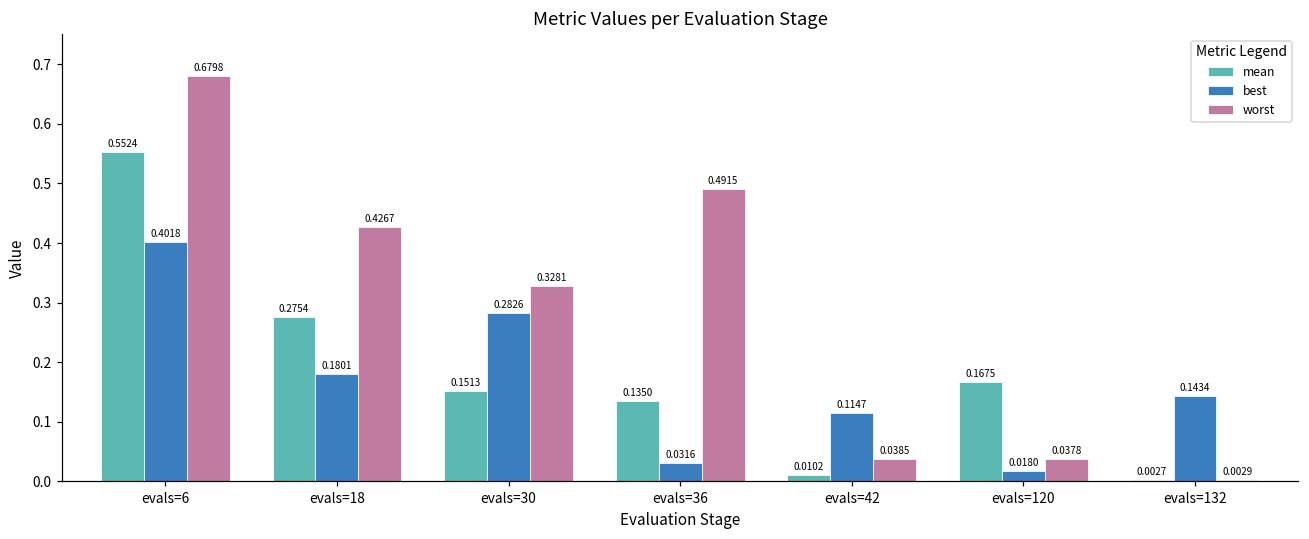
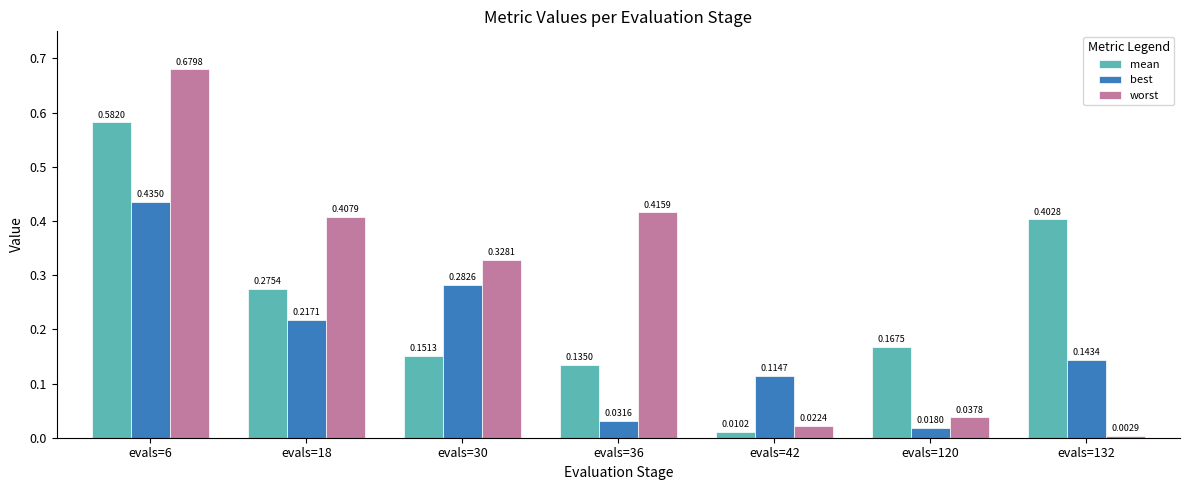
mean, evals=6: 0.5524 -> 0.5820
best, evals=6: 0.4018 -> 0.4350
best, evals=18: 0.1801 -> 0.2171
worst, evals=18: 0.4267 -> 0.4079
worst, evals=36: 0.4915 -> 0.4159
worst, evals=42: 0.0385 -> 0.0224
mean, evals=132: 0.0027 -> 0.4028
